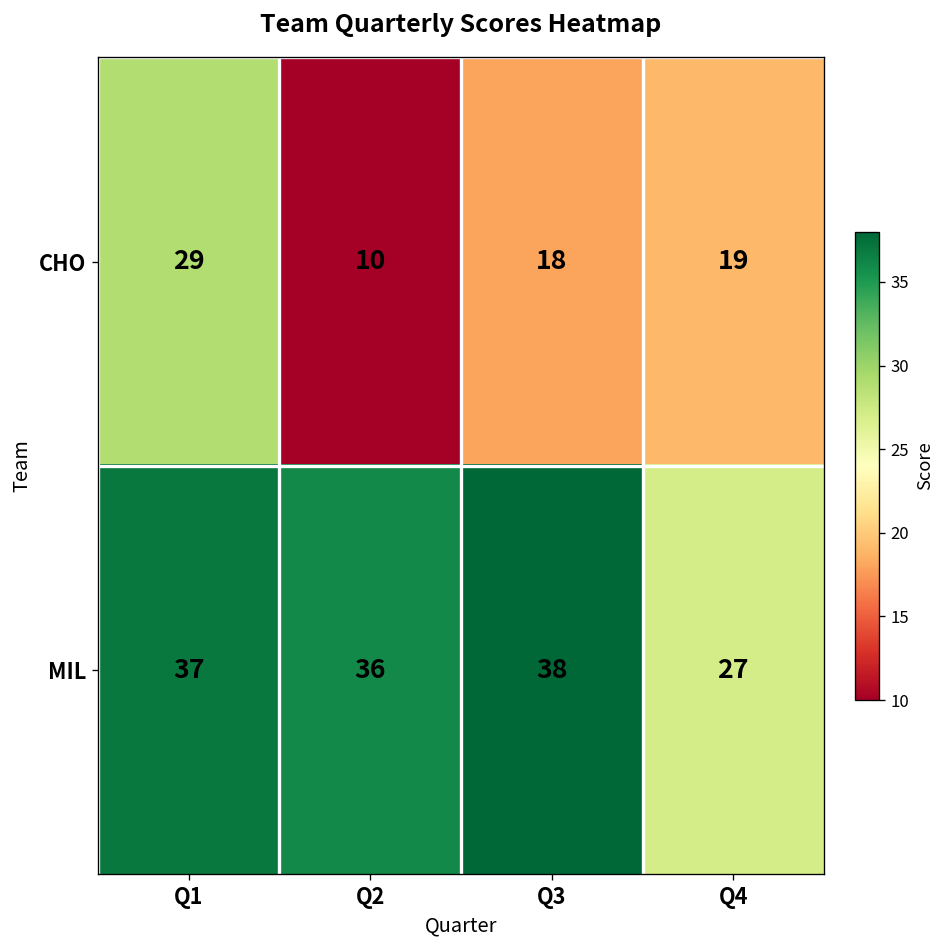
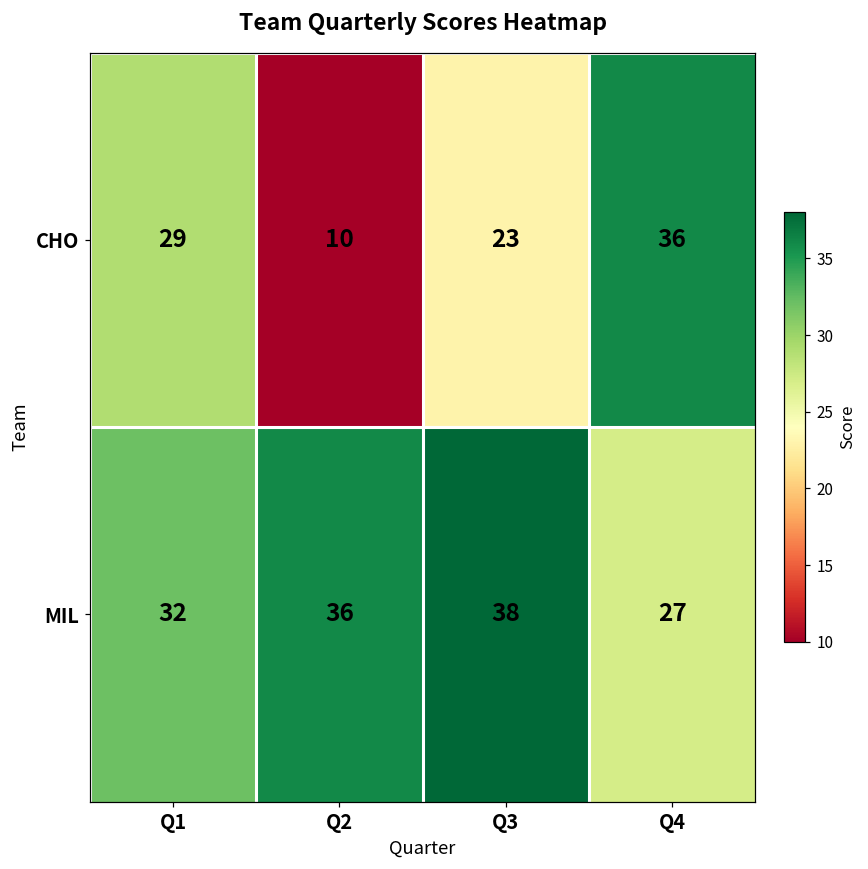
CHO, Q3: 18 -> 23
CHO, Q4: 19 -> 36
MIL, Q1: 37 -> 32
